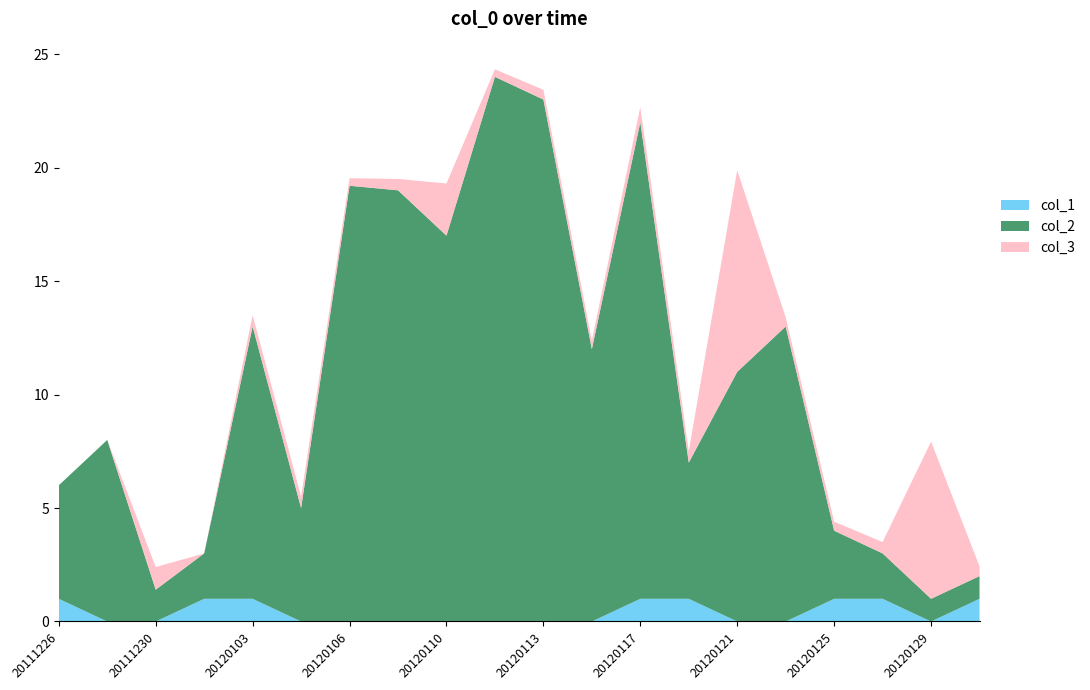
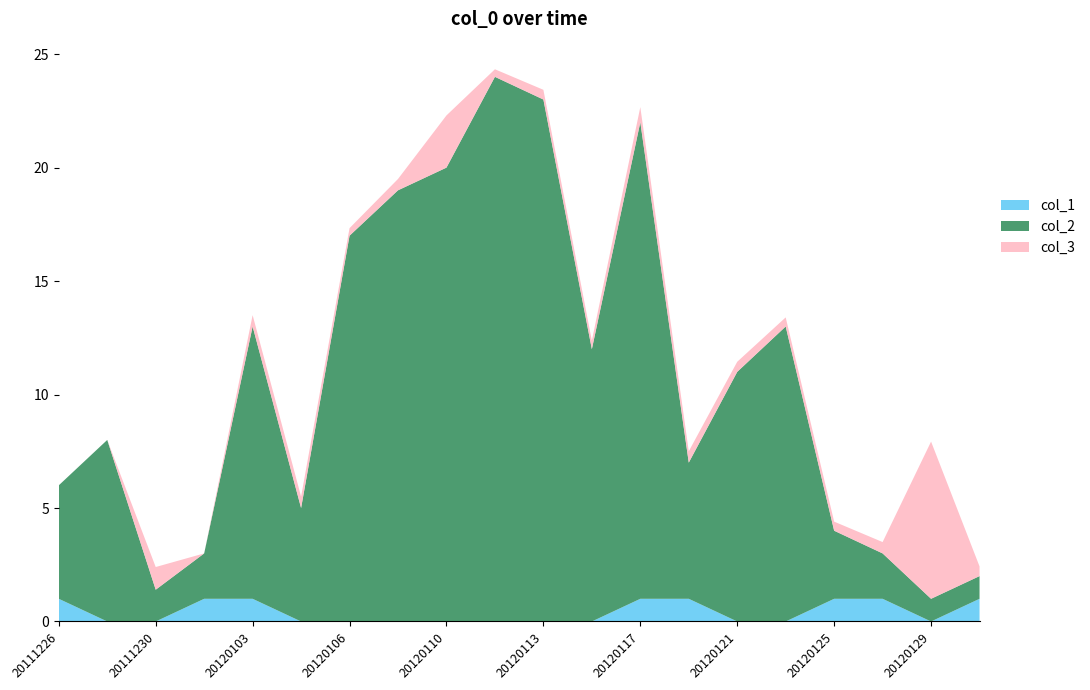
col_2, 20120106: 19.2 -> 17.0
col_2, 20120110: 17 -> 20
col_3, 20120121: 8.9 -> 0.4
